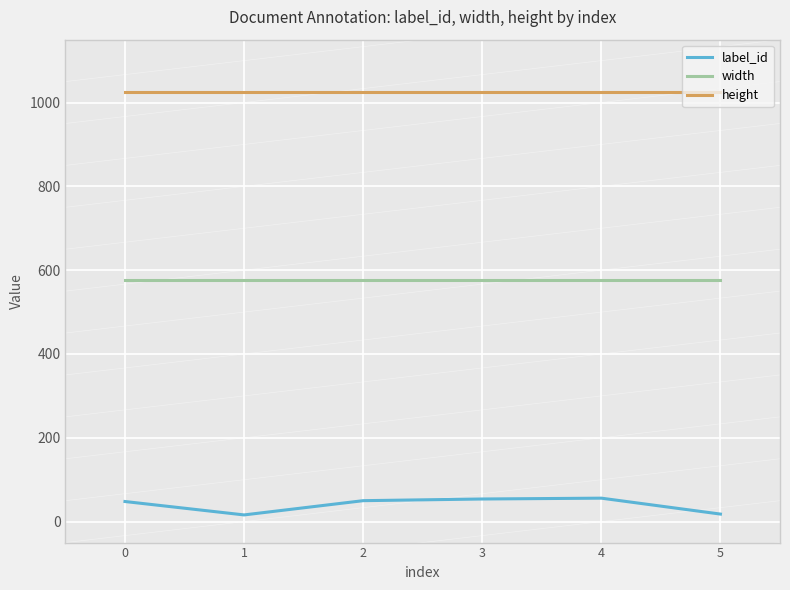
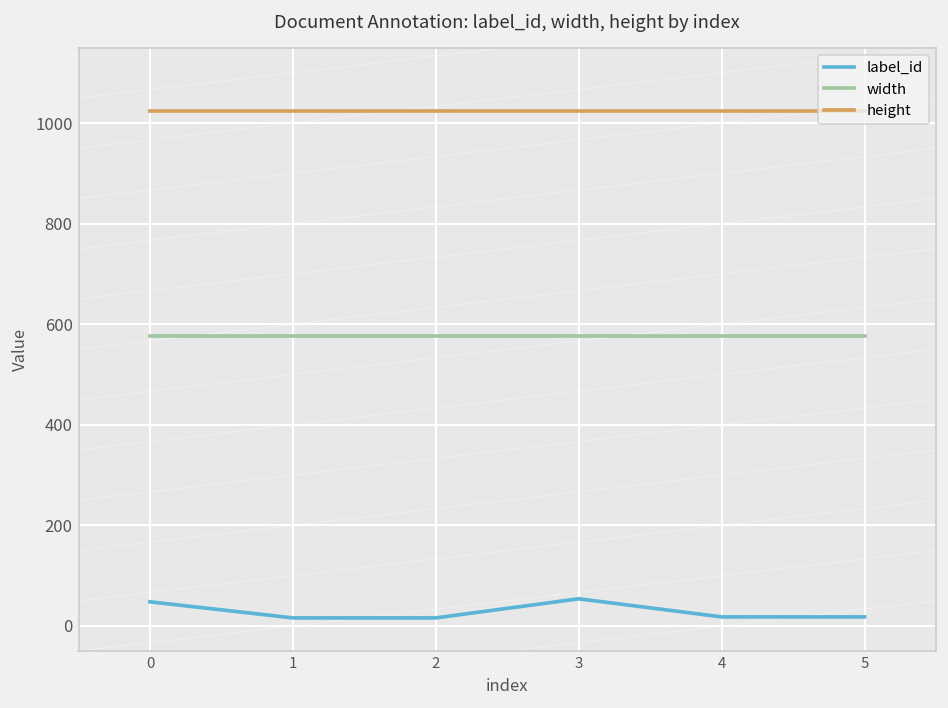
label_id, 2: 50 -> 20
label_id, 4: 60 -> 20
